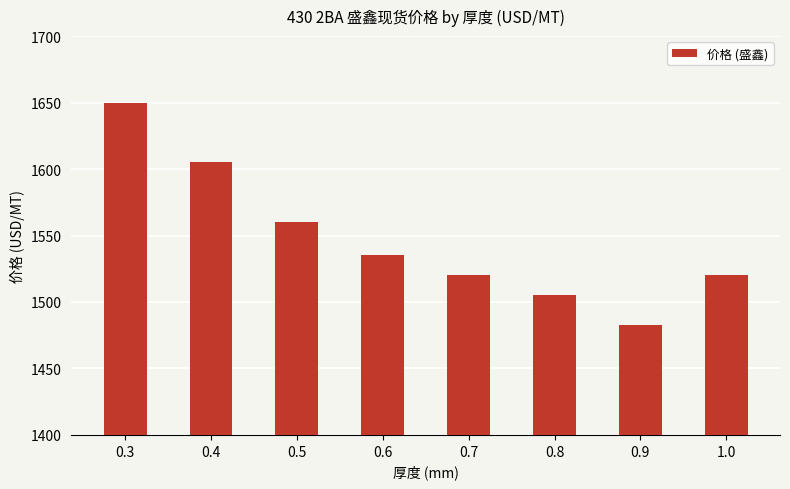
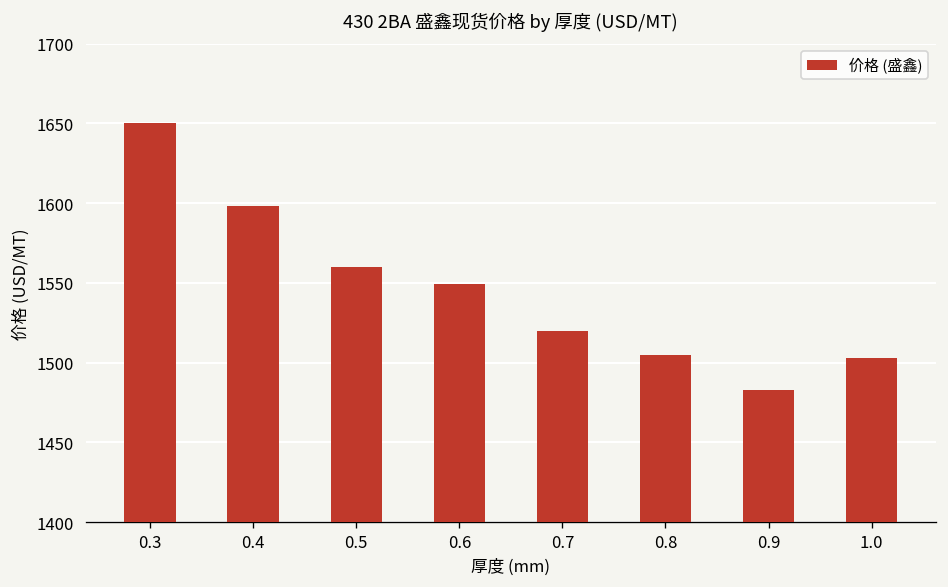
0.4: 1605 -> 1598
0.6: 1535 -> 1549
1.0: 1520 -> 1503
